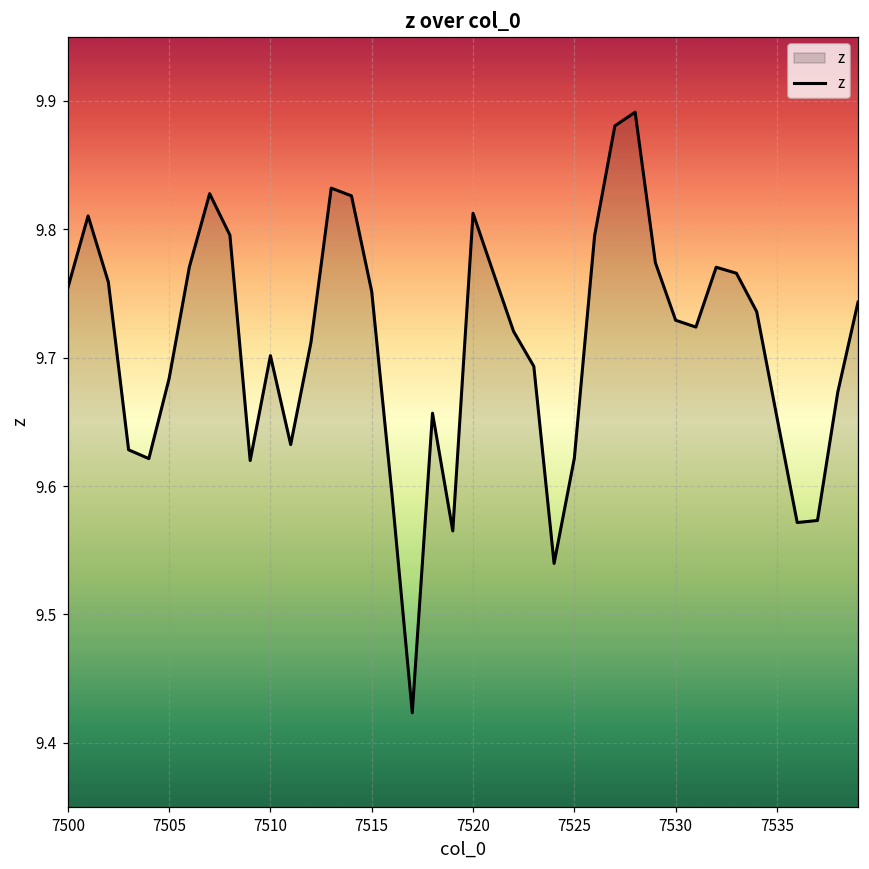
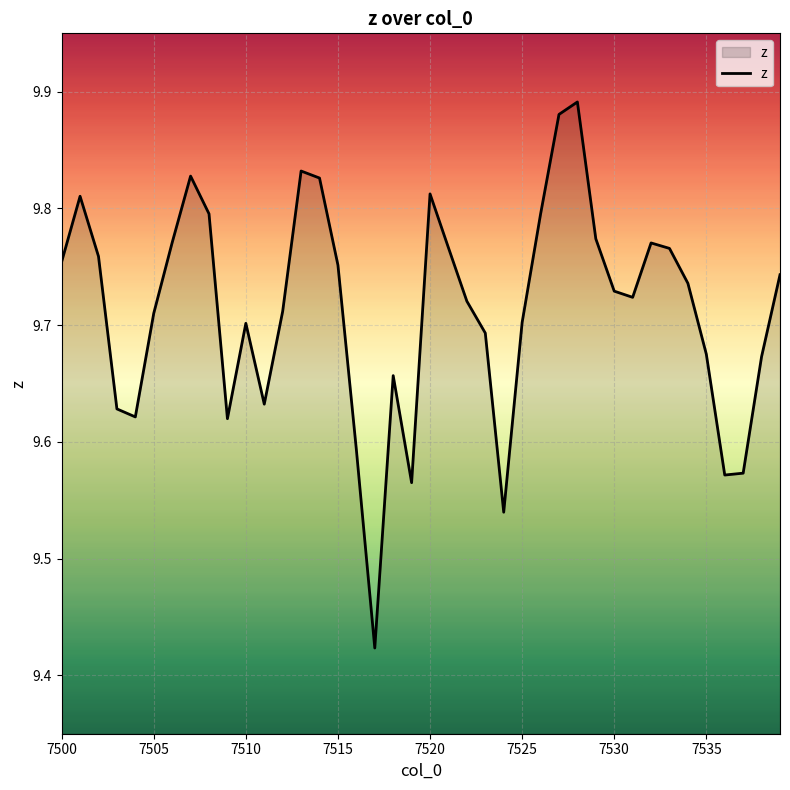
7505: 9.684 -> 9.710
7525: 9.622 -> 9.702
7535: 9.653 -> 9.675
